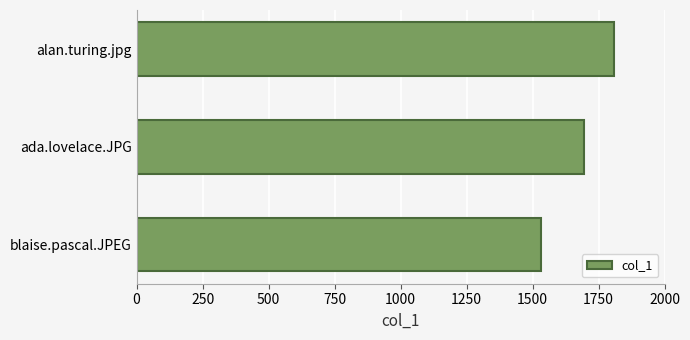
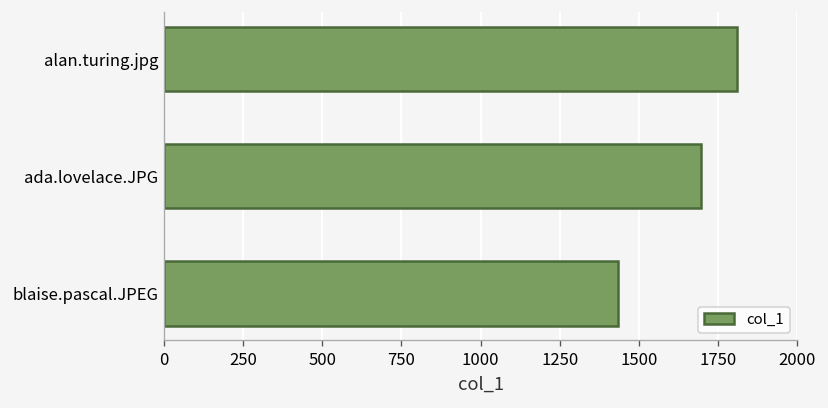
blaise.pascal.JPEG: 1530 -> 1430
